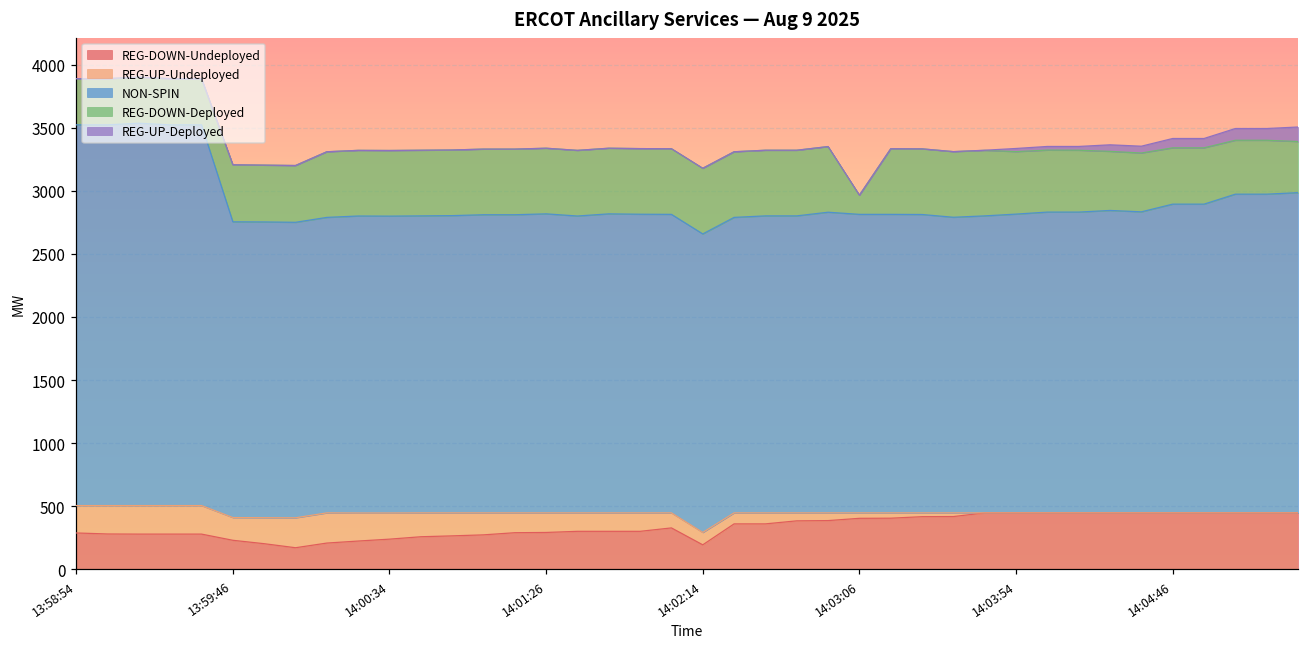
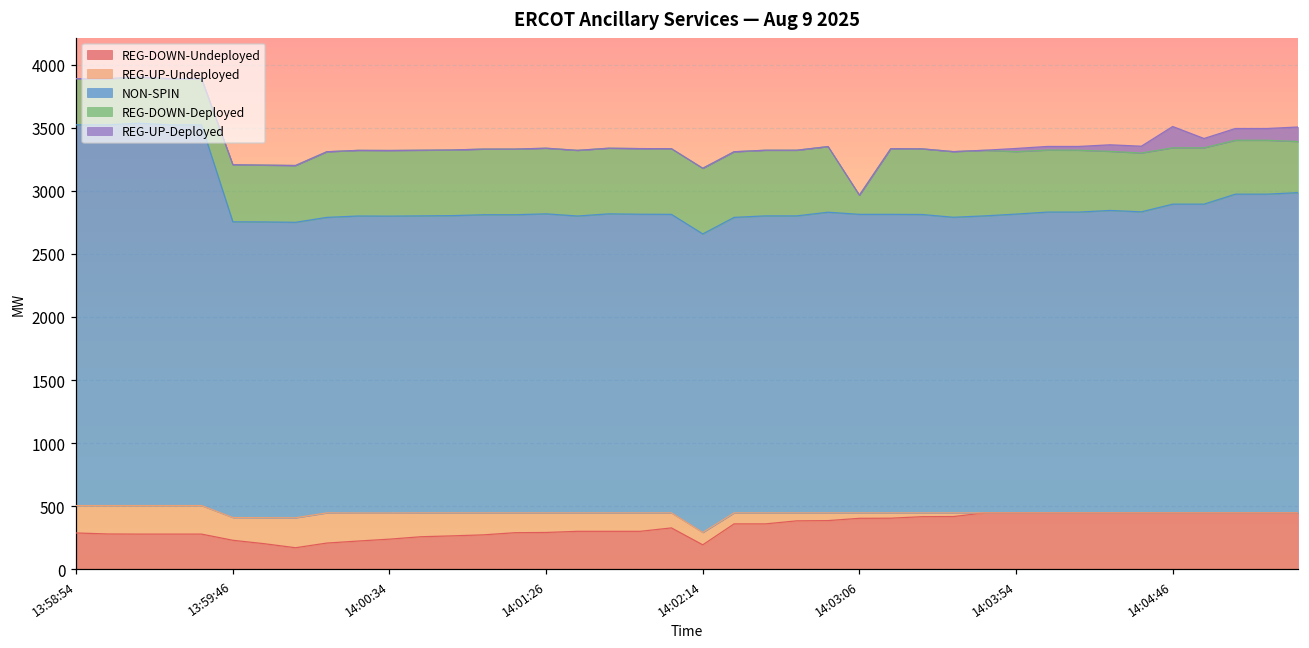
REG-UP-Deployed, 14:04:46: 70 -> 170
